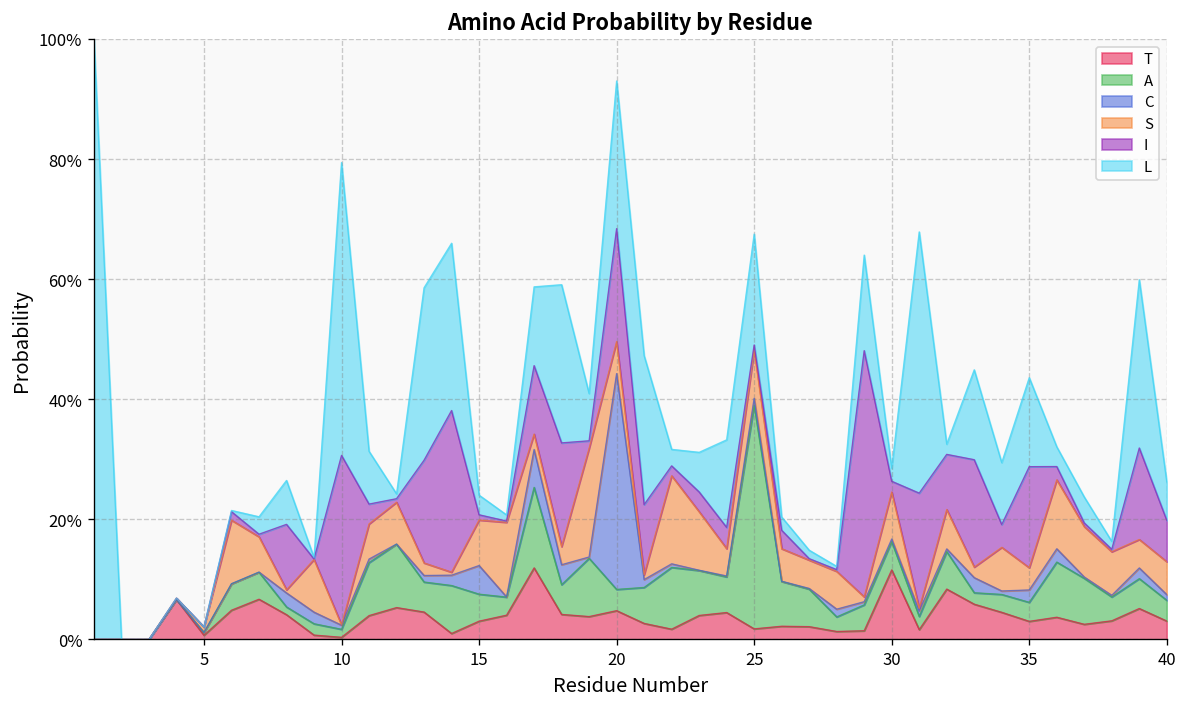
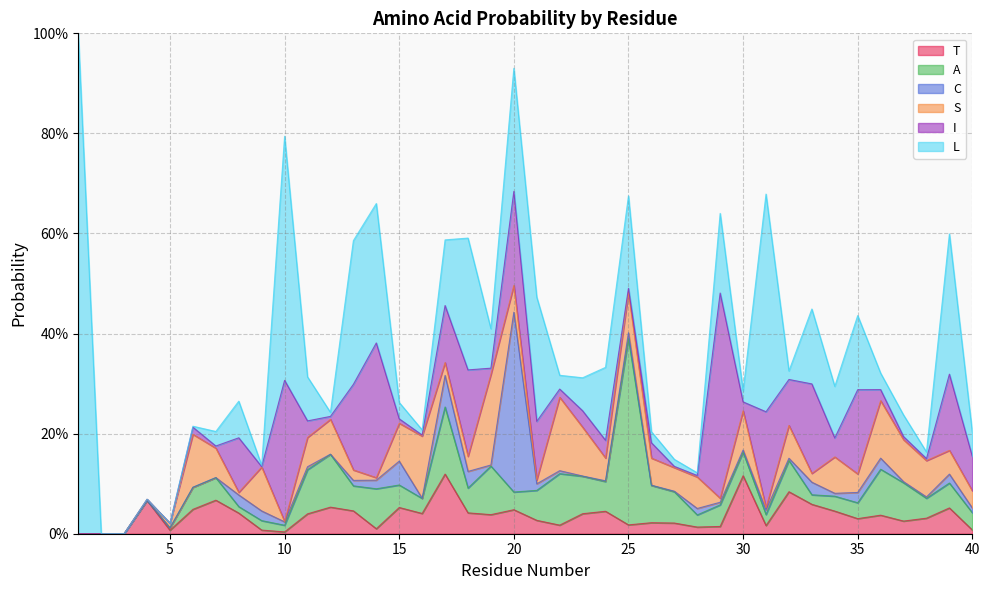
T, 15: 3% -> 5%
T, 40: 3% -> 1%
S, 40: 5% -> 3%
L, 40: 6% -> 5%
